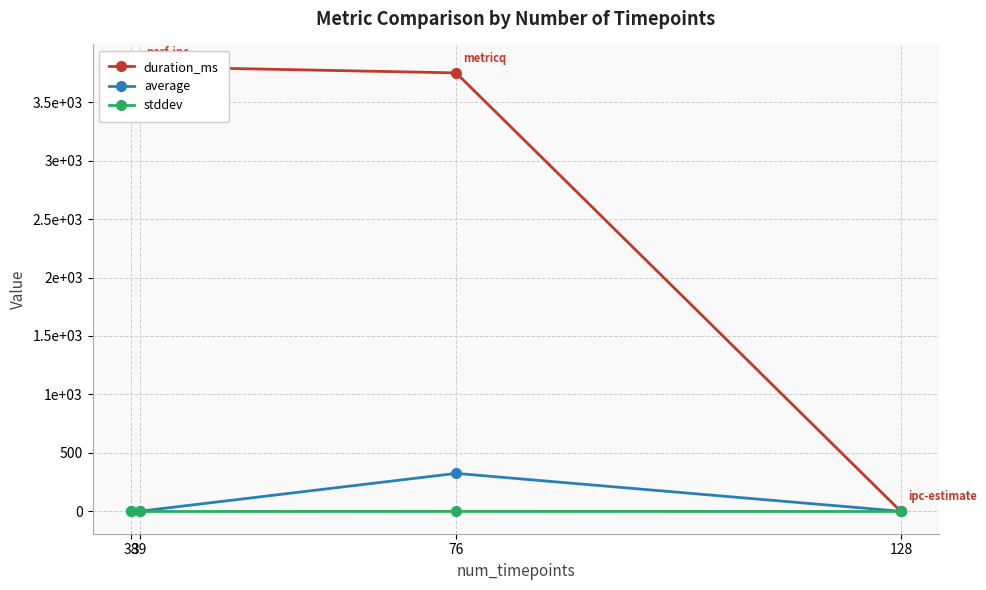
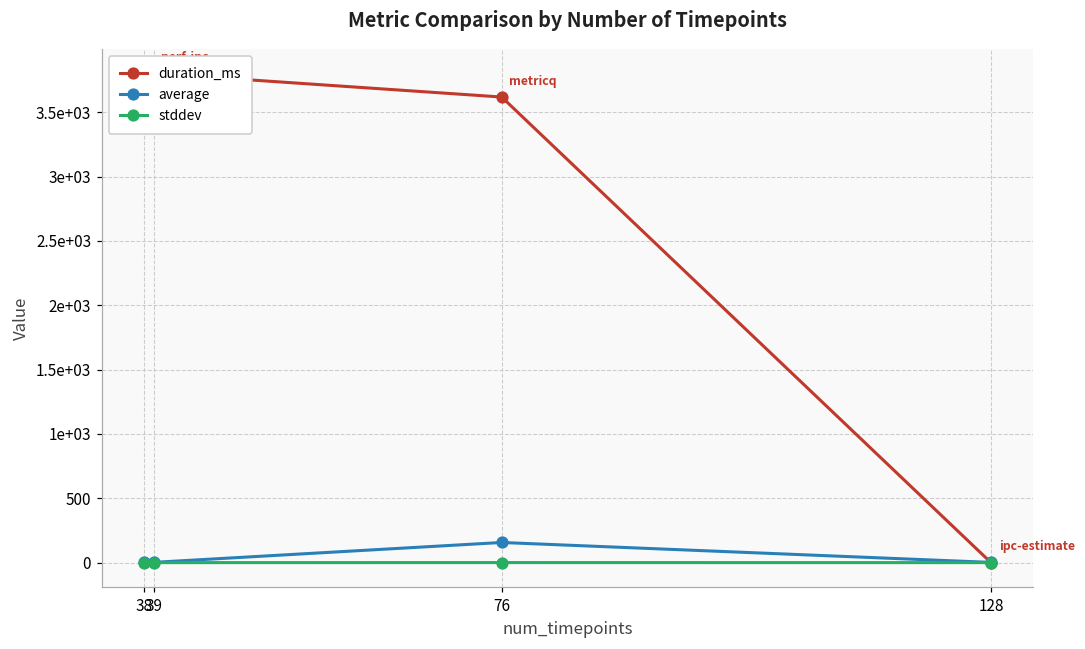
duration_ms, 76: 3750 -> 3620
average, 76: 330 -> 160
